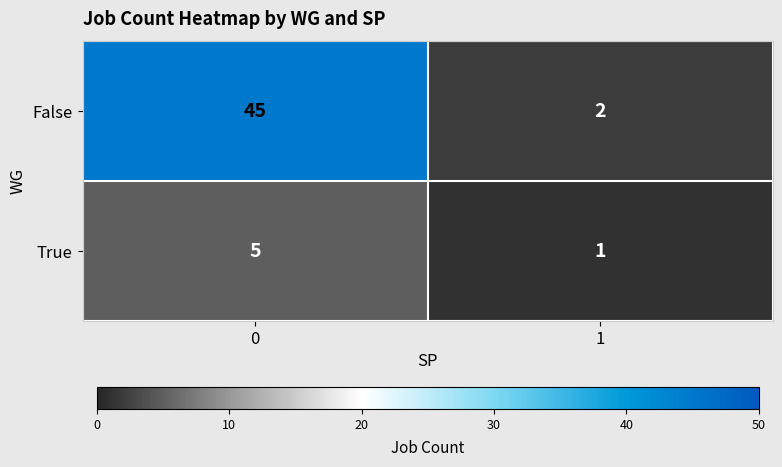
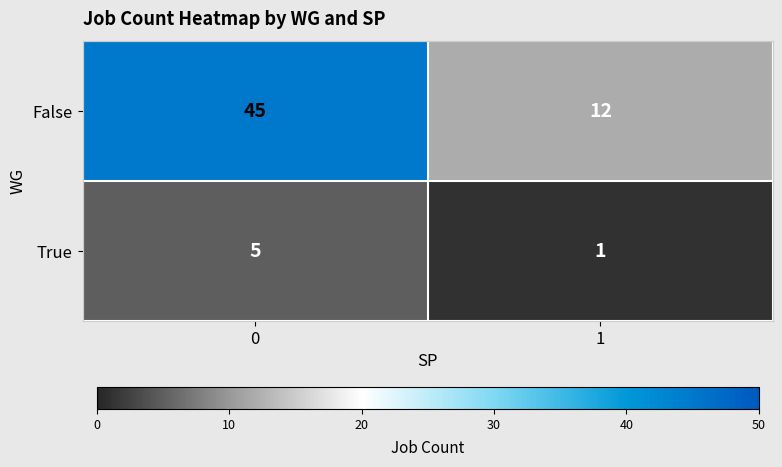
False, 1: 2 -> 12
